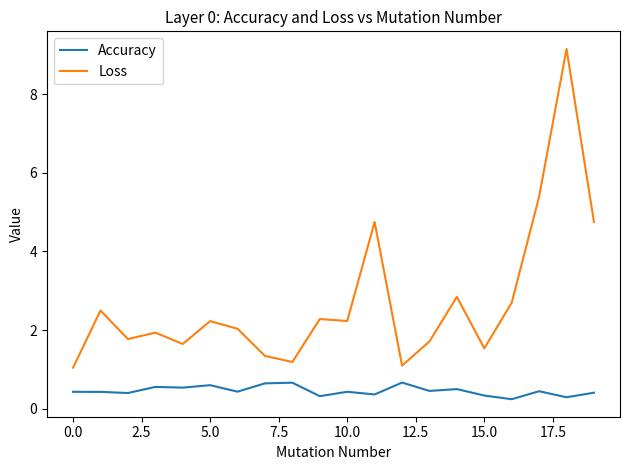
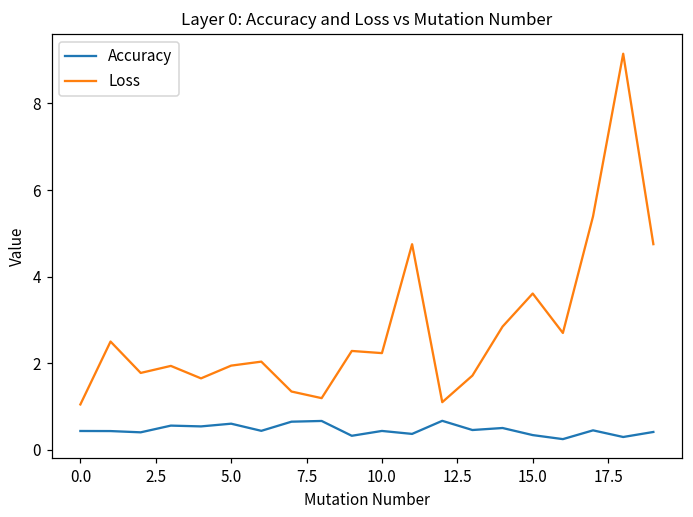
Loss, 5.0: 2.2 -> 1.9
Loss, 15.0: 1.5 -> 3.6
